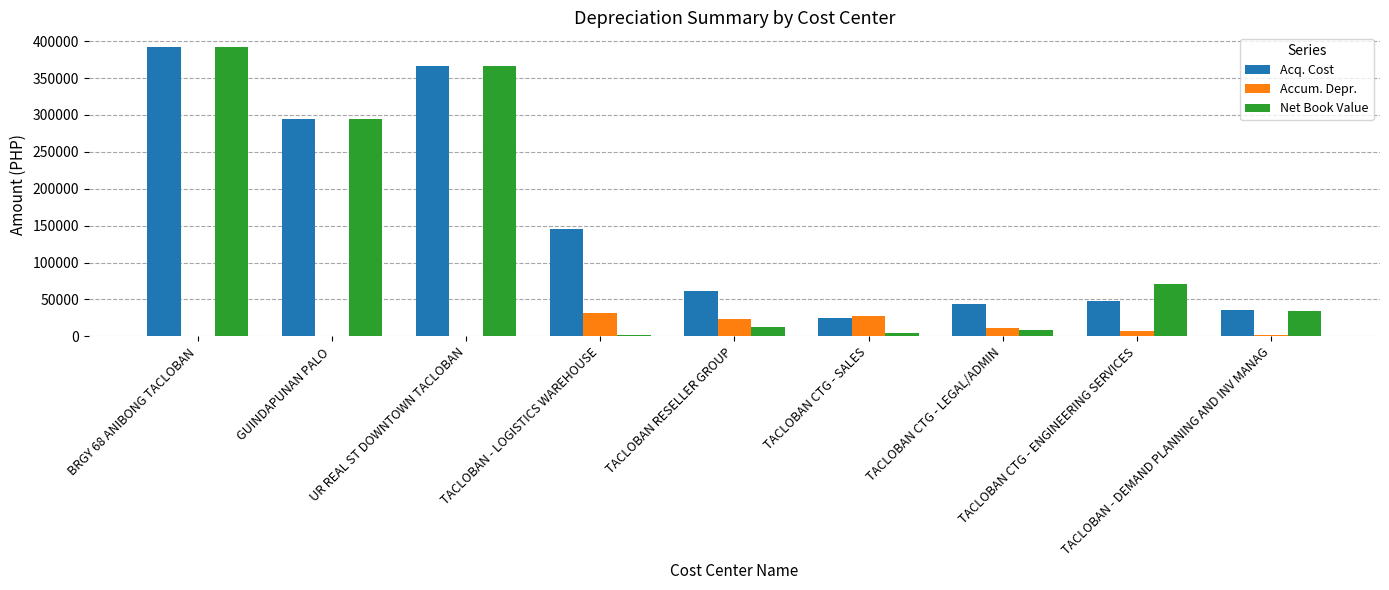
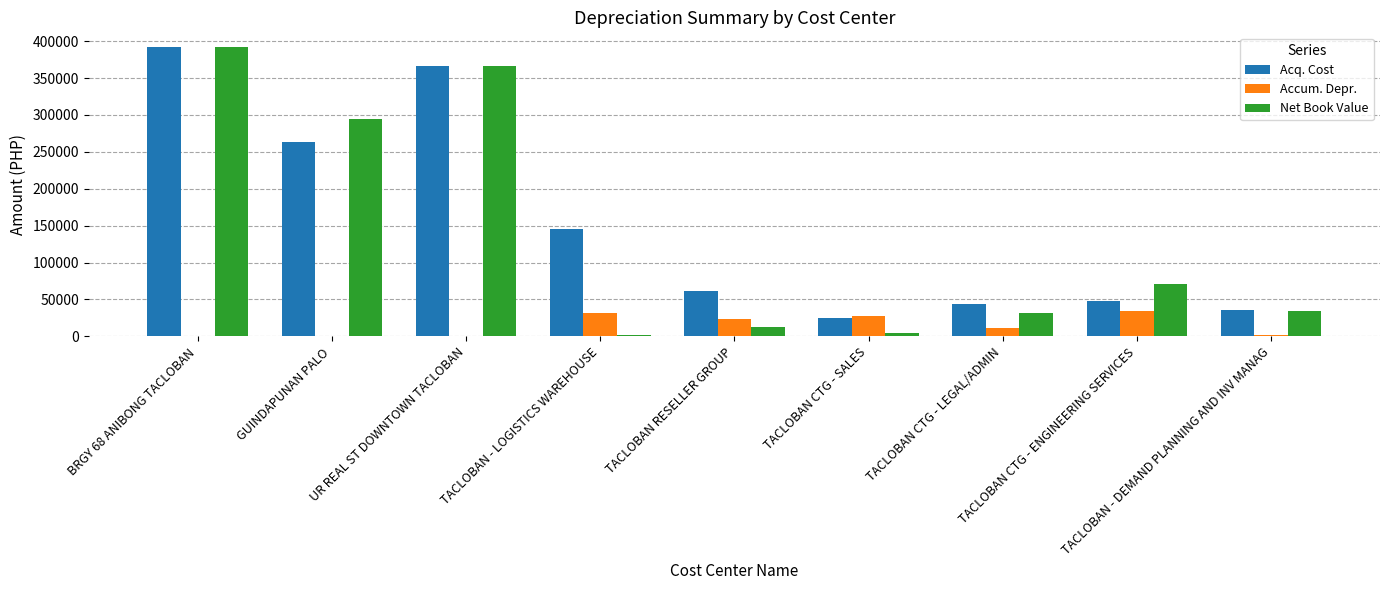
Acq. Cost, GUINDAPUNAN PALO: 290000 -> 260000
Net Book Value, TACLOBAN CTG - LEGAL/ADMIN: 10000 -> 30000
Accum. Depr., TACLOBAN CTG - ENGINEERING SERVICES: 10000 -> 30000
